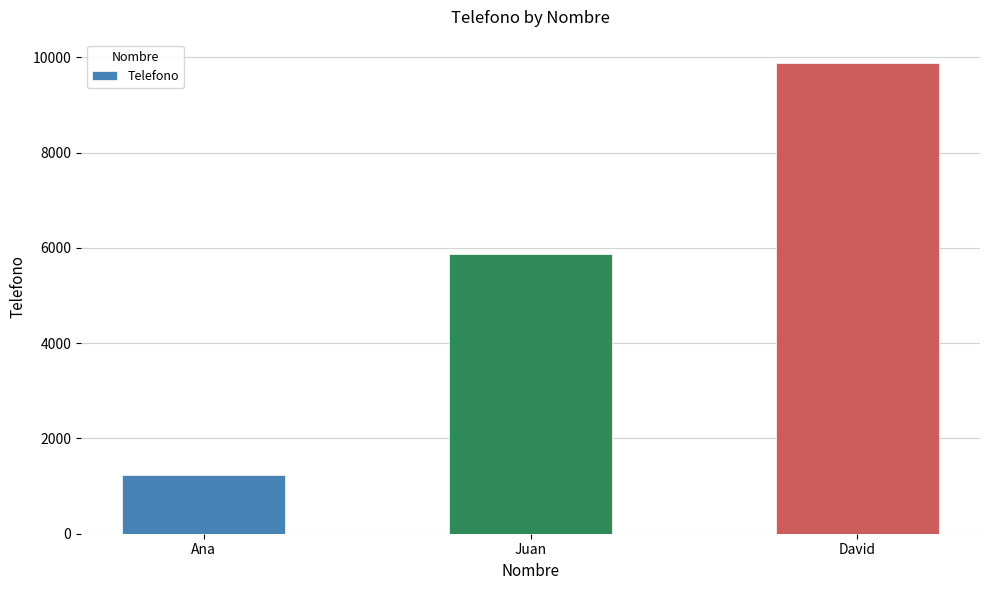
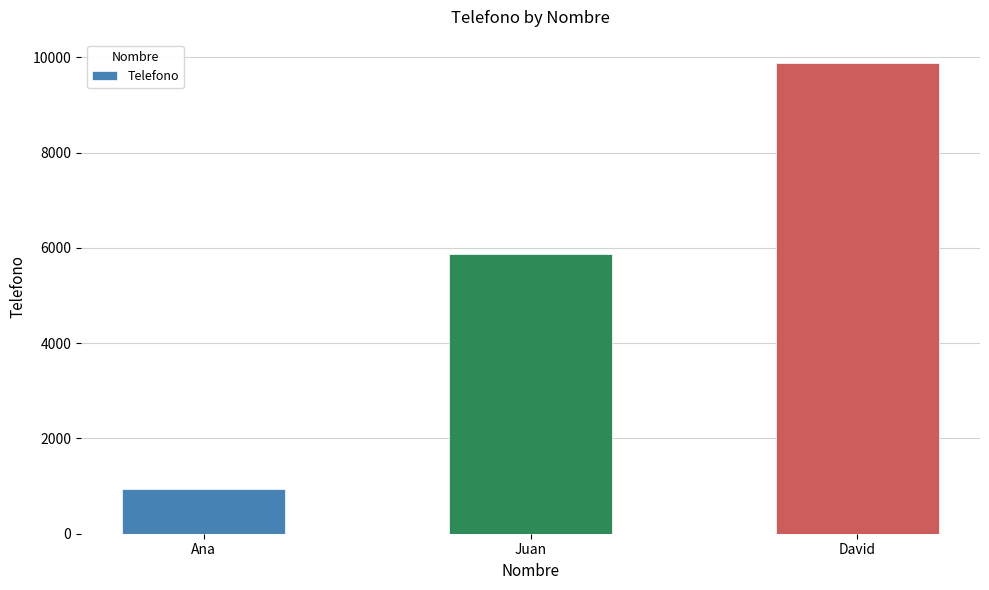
Ana: 1200 -> 900
